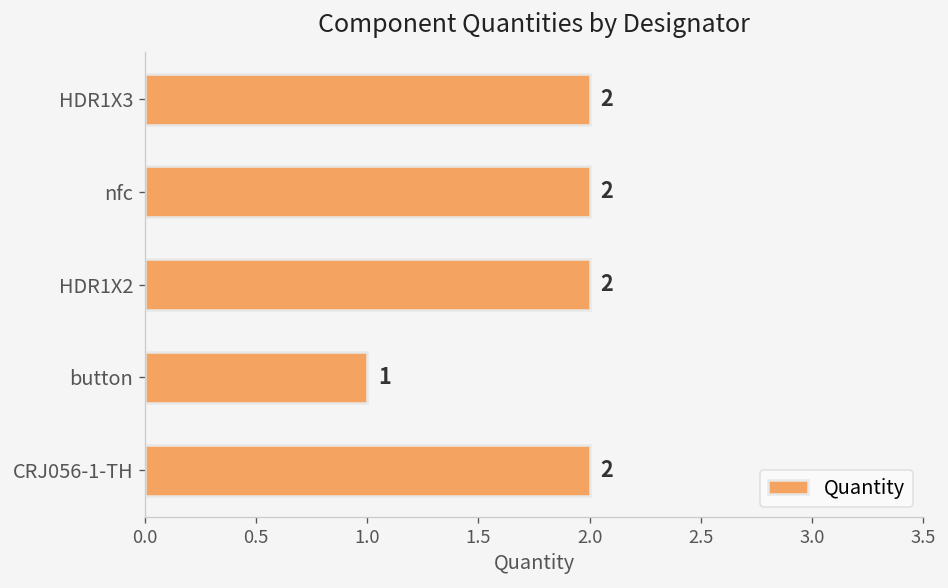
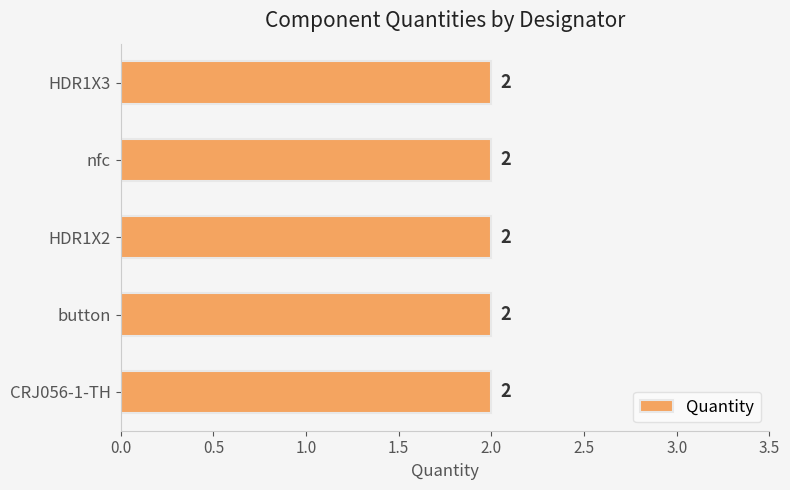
button: 1 -> 2
